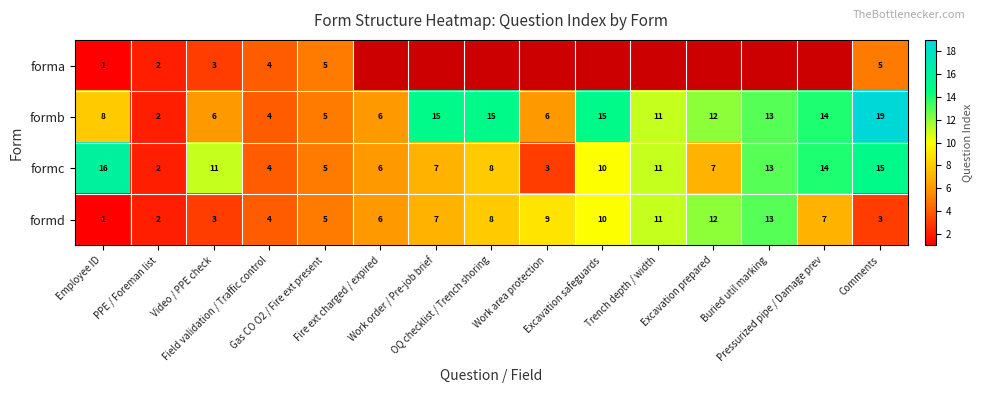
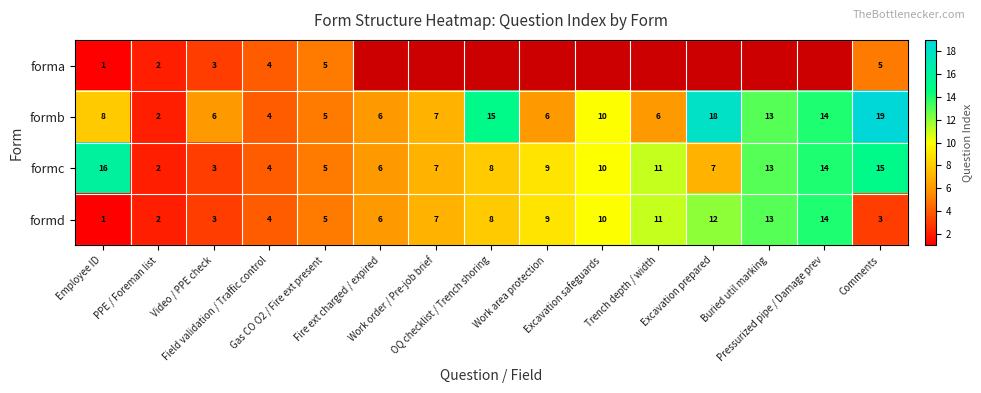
formb, Work order / Pre-job brief: 15 -> 7
formb, Excavation safeguards: 15 -> 10
formb, Trench depth / width: 11 -> 6
formb, Excavation prepared: 12 -> 18
formc, Video / PPE check: 11 -> 3
formc, Work area protection: 3 -> 9
formd, Pressurized pipe / Damage prev: 7 -> 14
